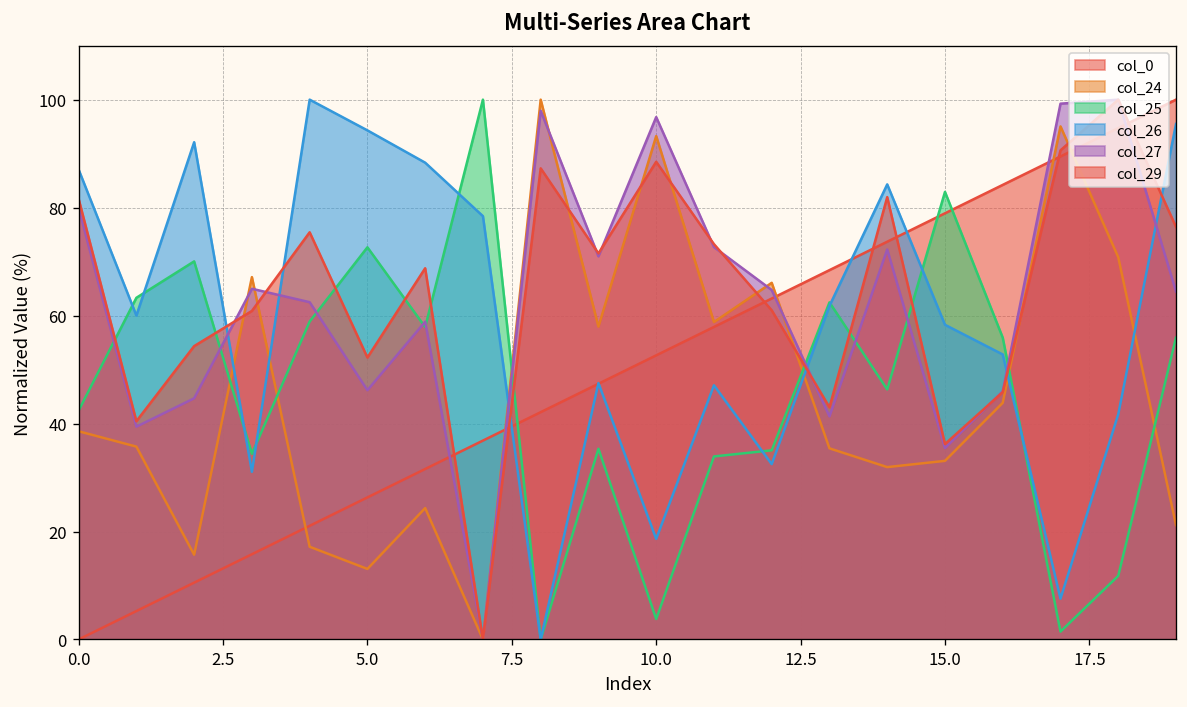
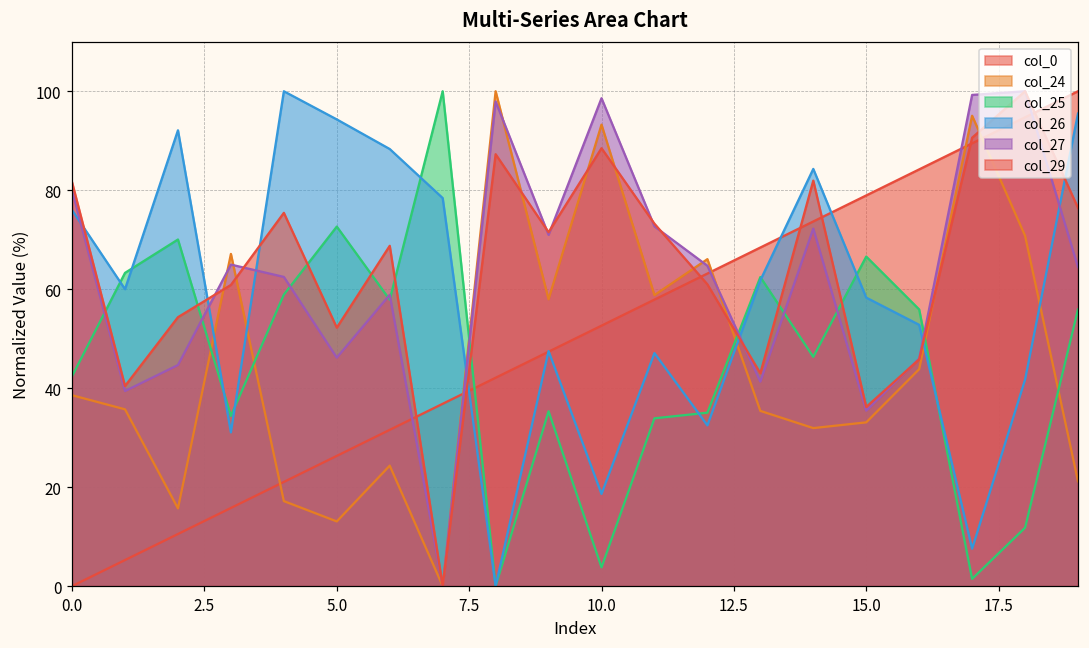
col_26, 0.0: 87 -> 76
col_27, 10.0: 97 -> 99
col_25, 15.0: 83 -> 67
